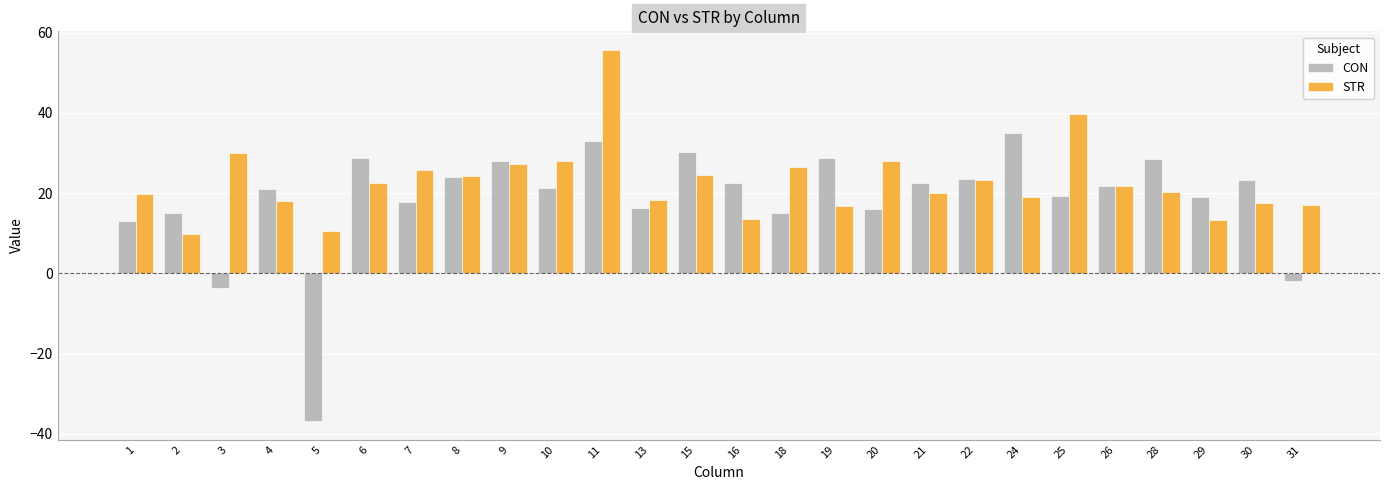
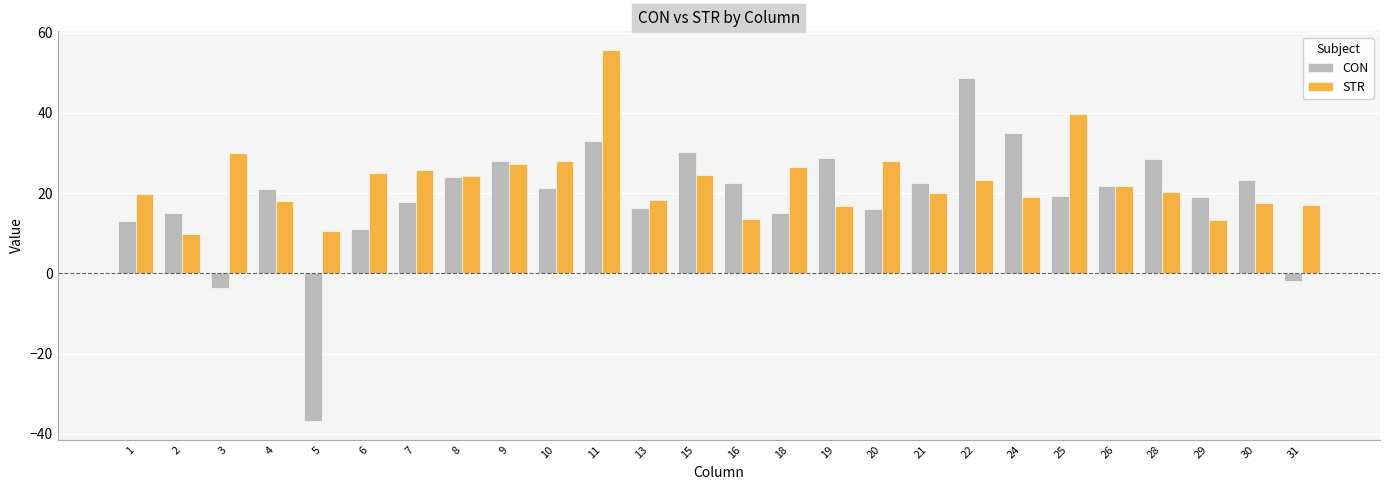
CON, 6: 29 -> 11
STR, 6: 22 -> 25
CON, 22: 23 -> 49
